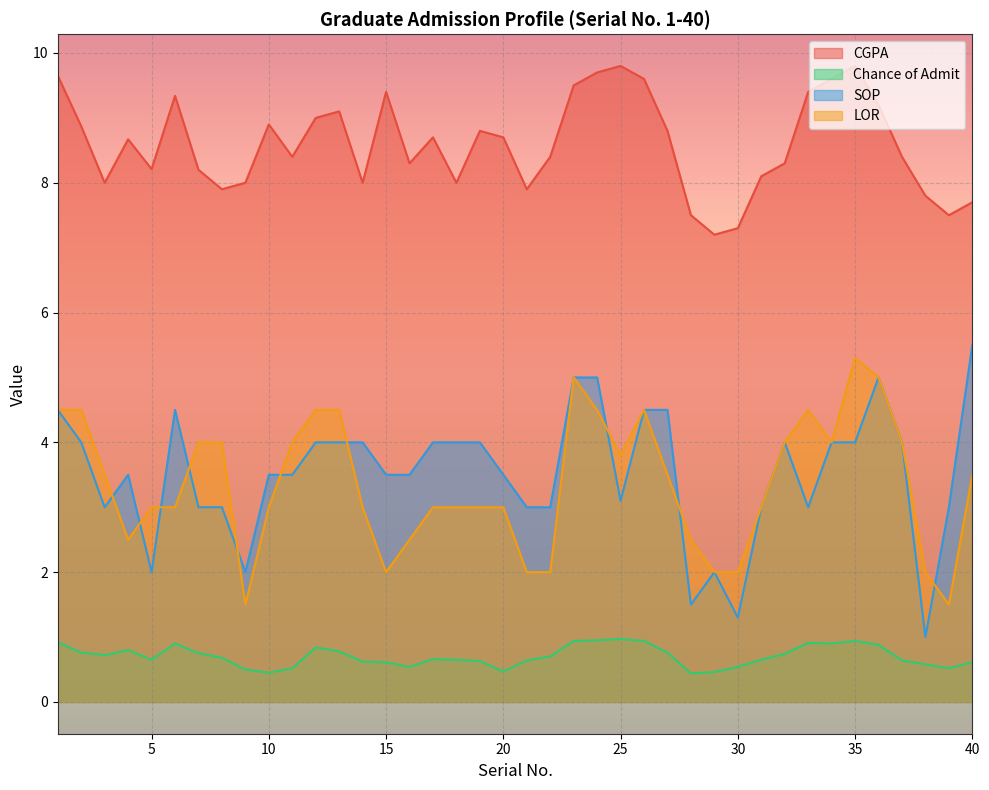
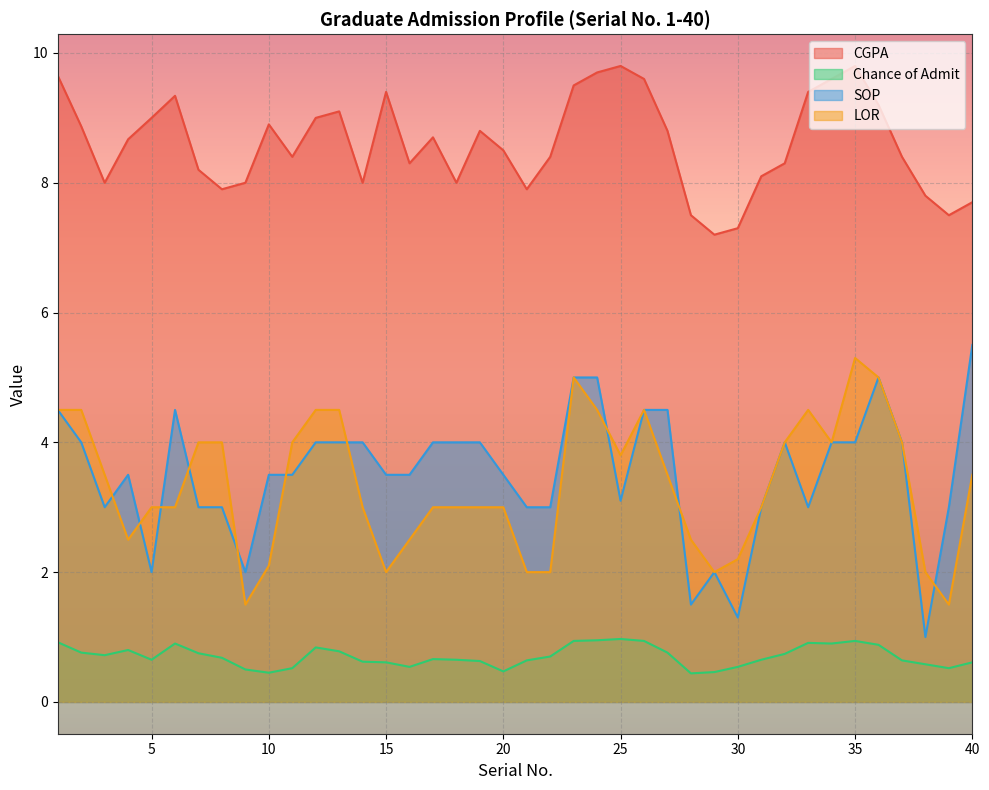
CGPA, 5: 8.2 -> 9.0
LOR, 10: 3.0 -> 2.1
CGPA, 20: 8.7 -> 8.5
LOR, 30: 2.0 -> 2.2
